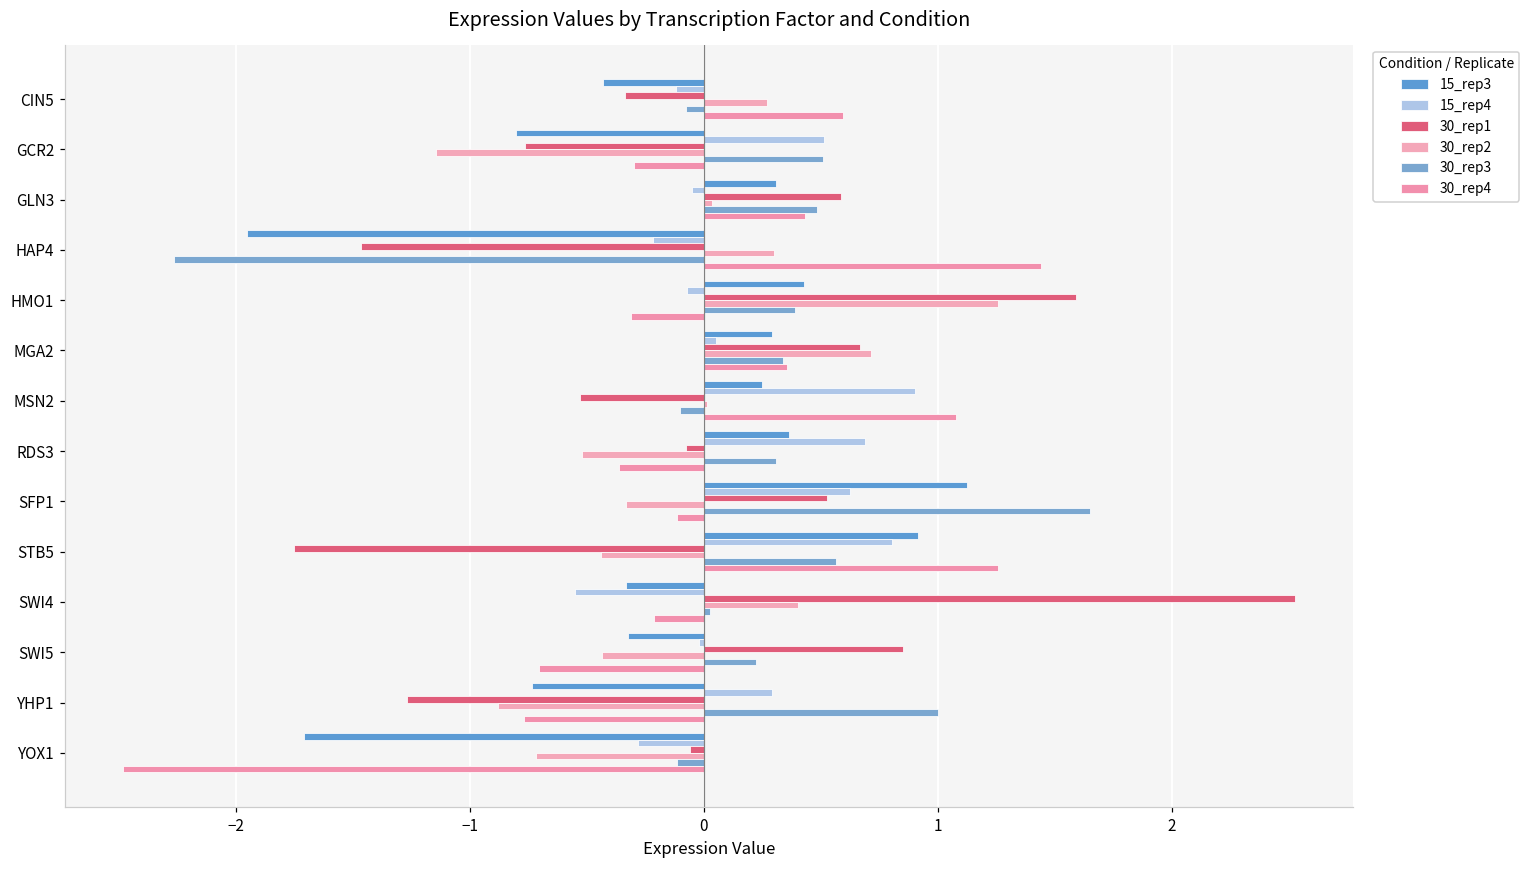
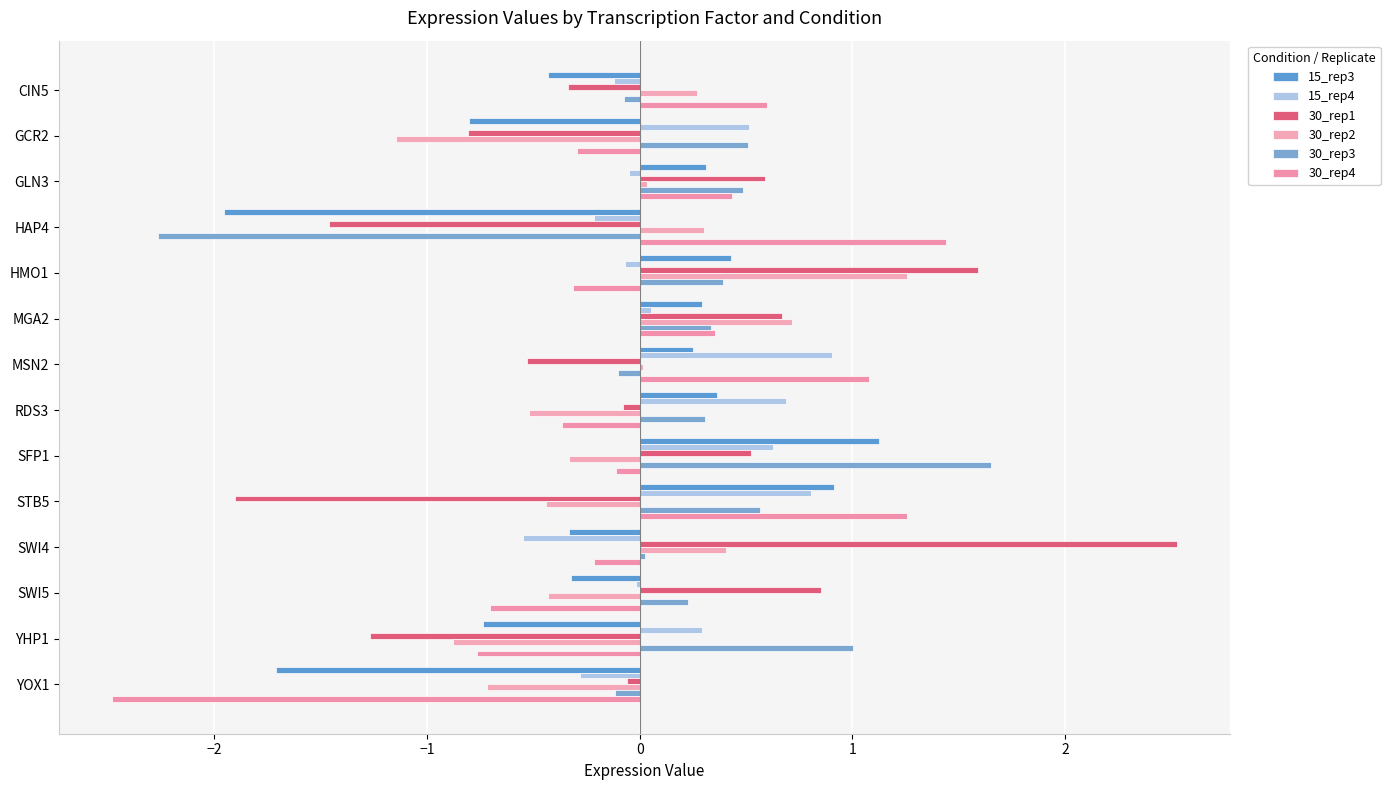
30_rep1, GCR2: -0.77 -> -0.81
30_rep1, STB5: -1.75 -> -1.90
